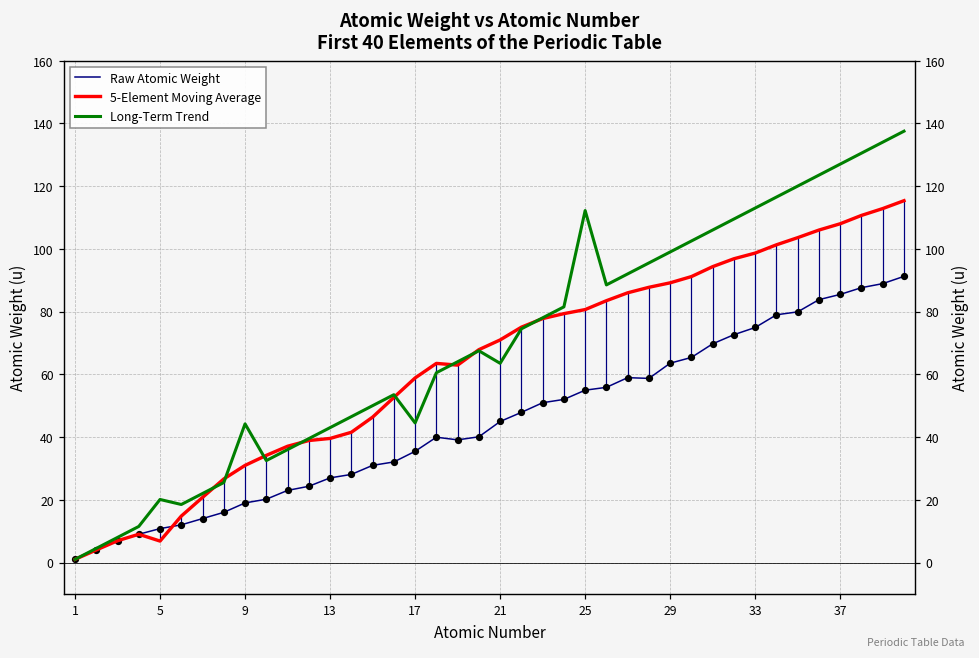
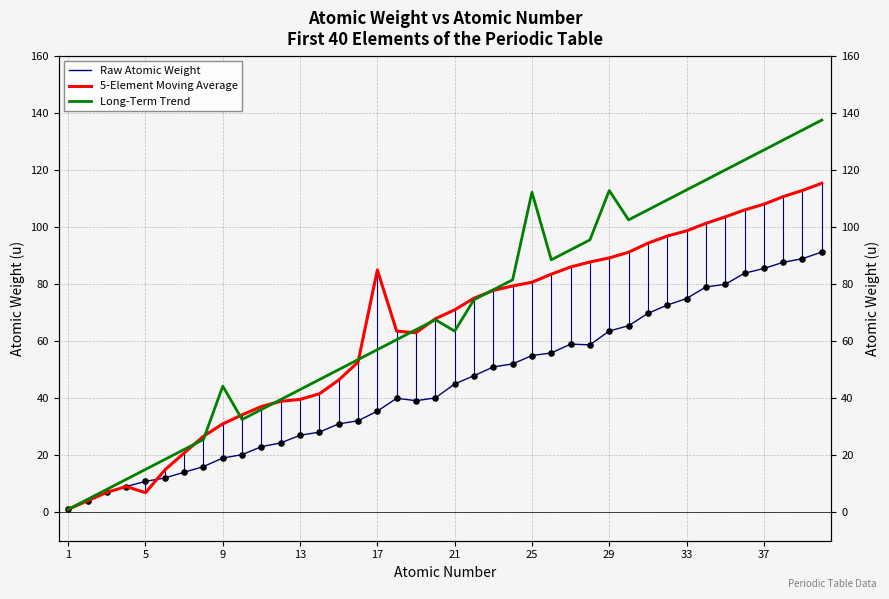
Long-Term Trend, 5: 20 -> 15
5-Element Moving Average, 17: 59 -> 85
Long-Term Trend, 17: 45 -> 57
Long-Term Trend, 29: 99 -> 113
